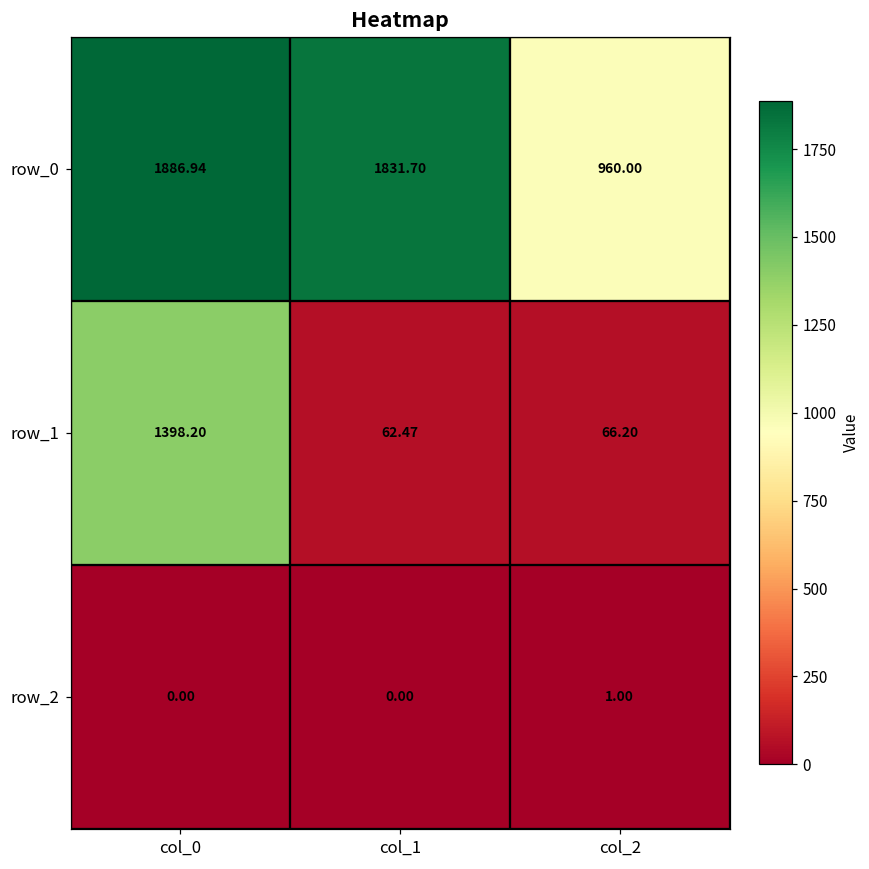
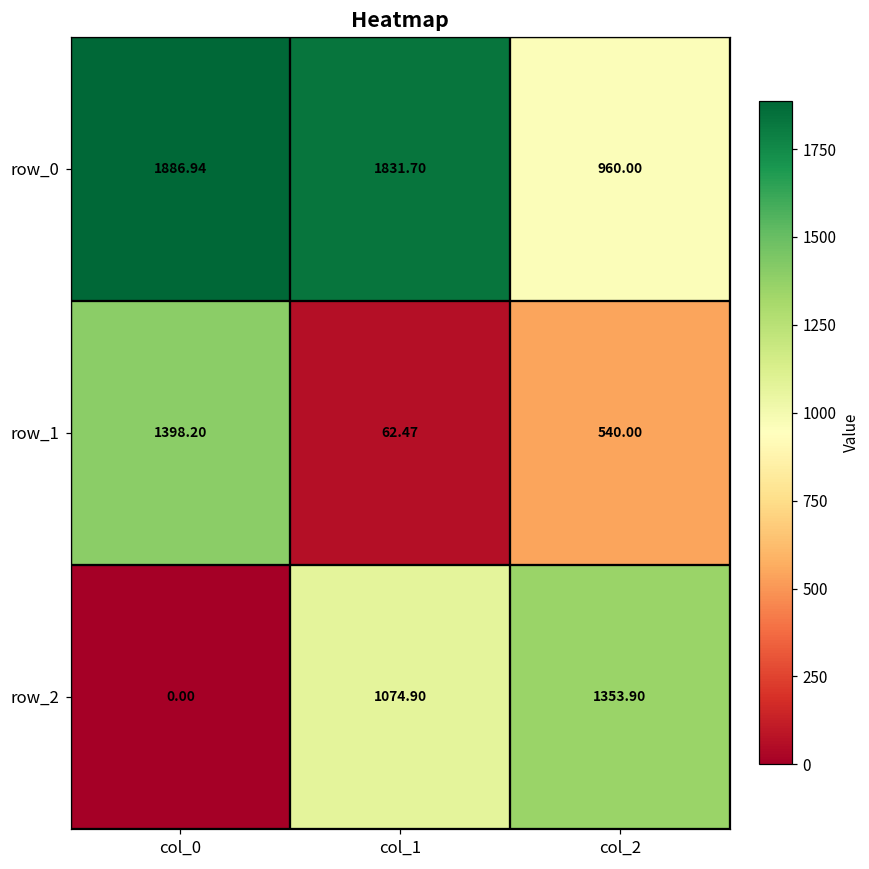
row_1, col_2: 66.20 -> 540.00
row_2, col_1: 0.00 -> 1074.90
row_2, col_2: 1.00 -> 1353.90
